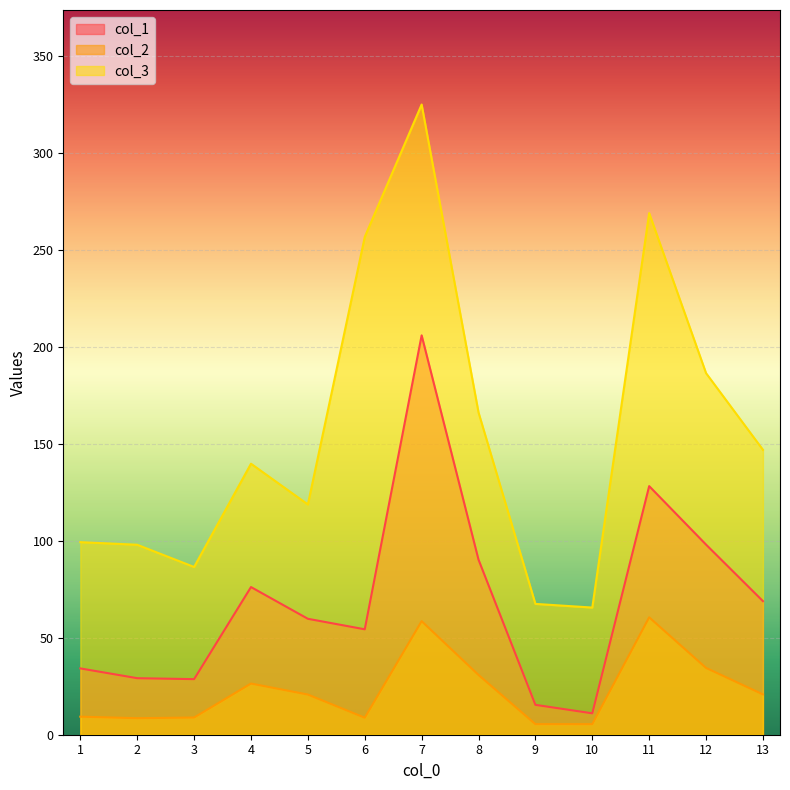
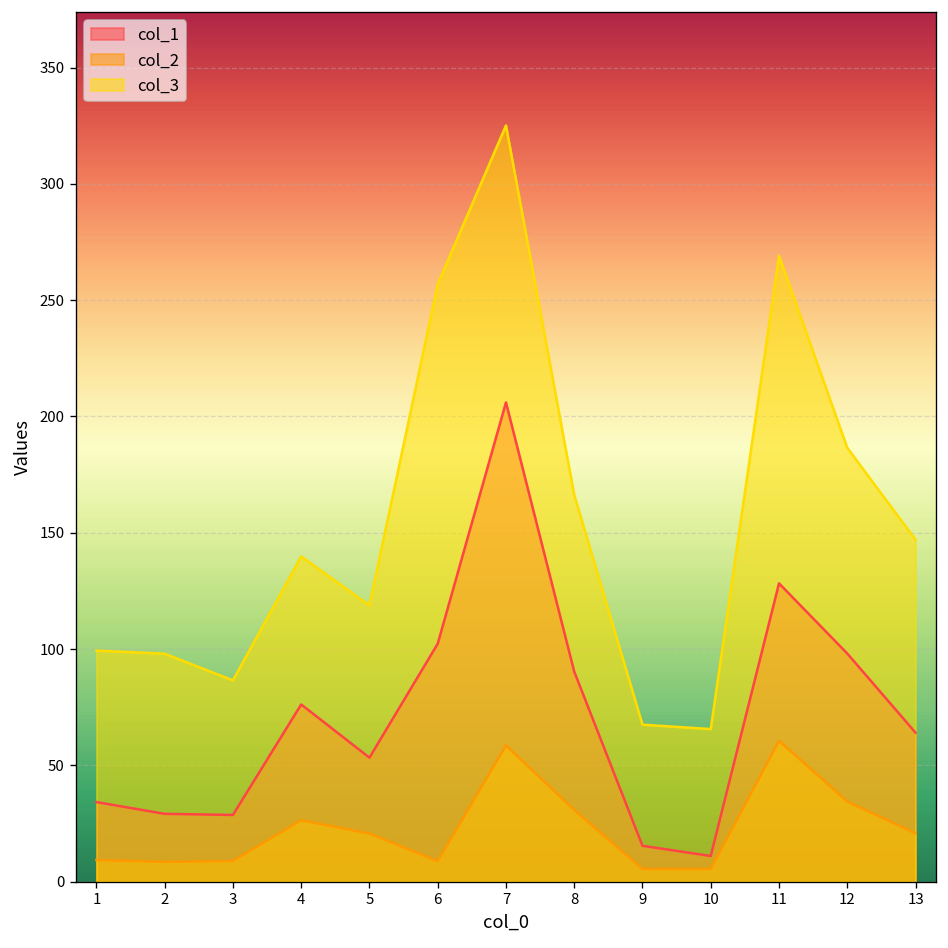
col_1, 5: 60 -> 53
col_1, 6: 54 -> 102
col_1, 13: 69 -> 64
